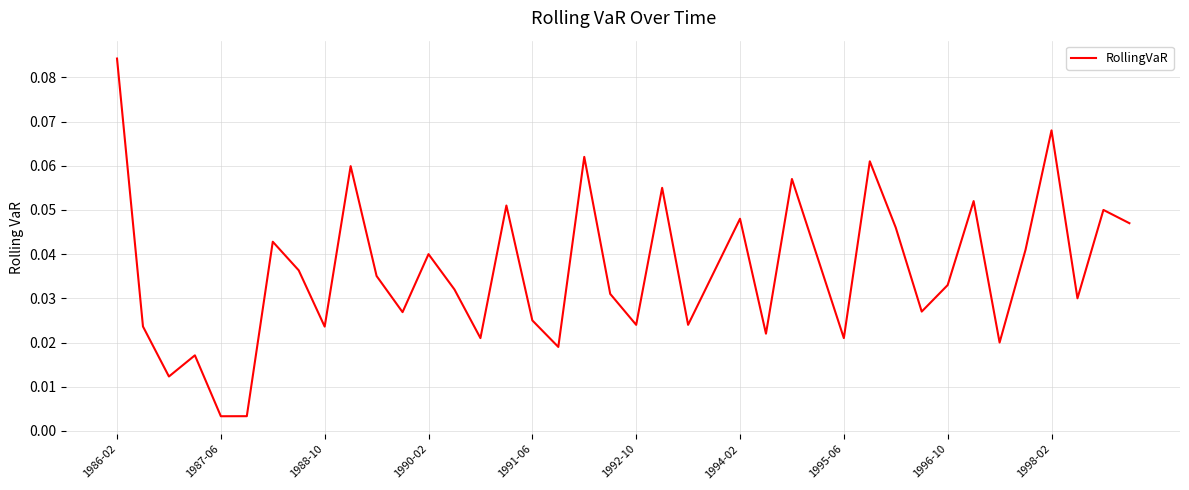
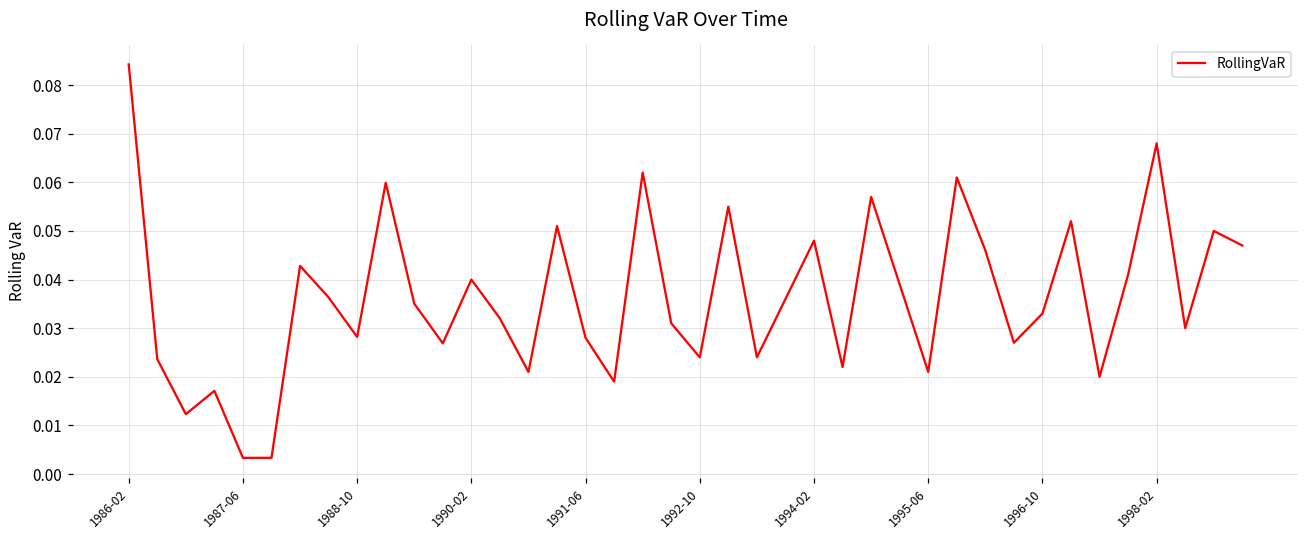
1988-10: 0.024 -> 0.028
1991-06: 0.025 -> 0.028
